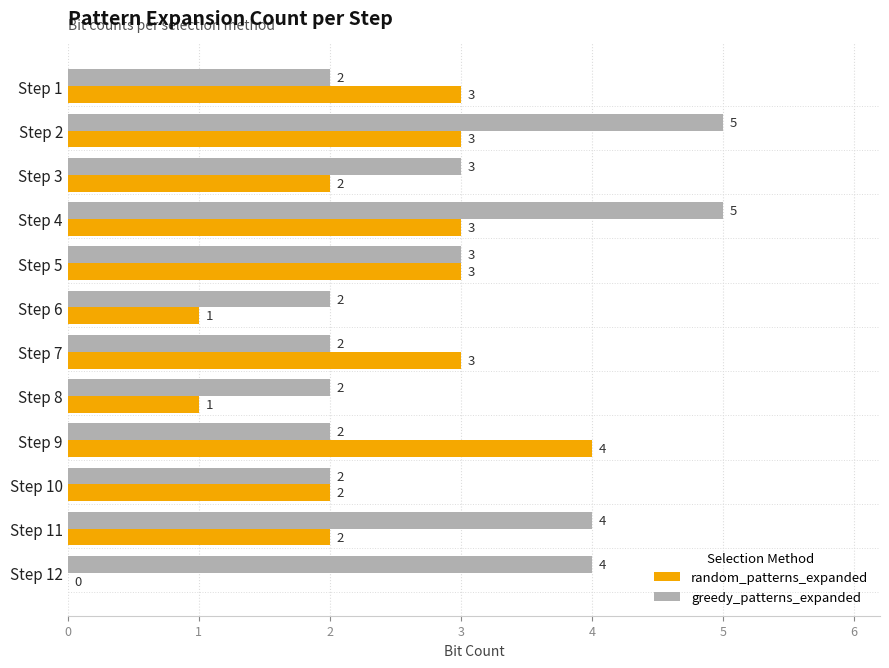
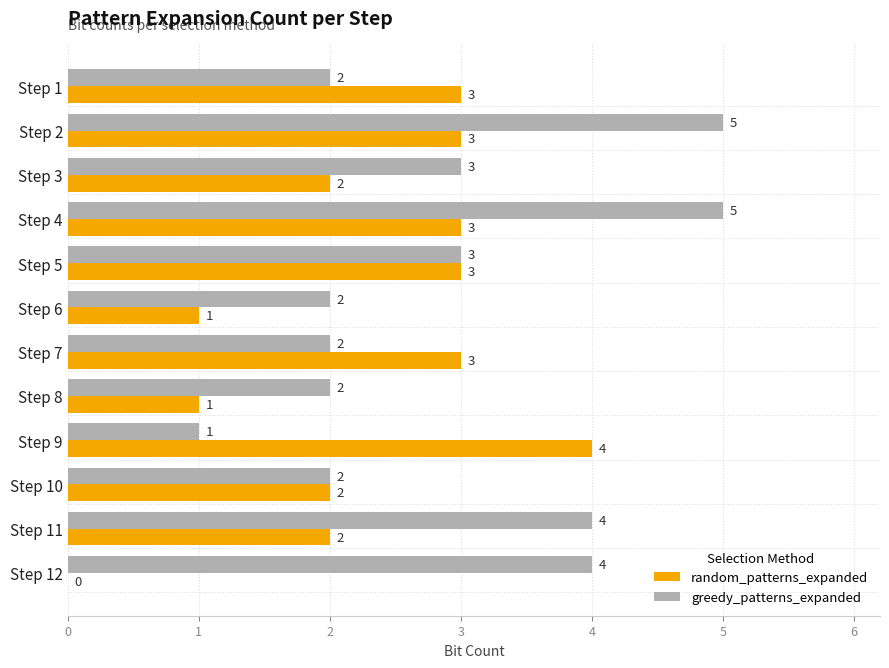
greedy_patterns_expanded, Step 9: 2 -> 1
